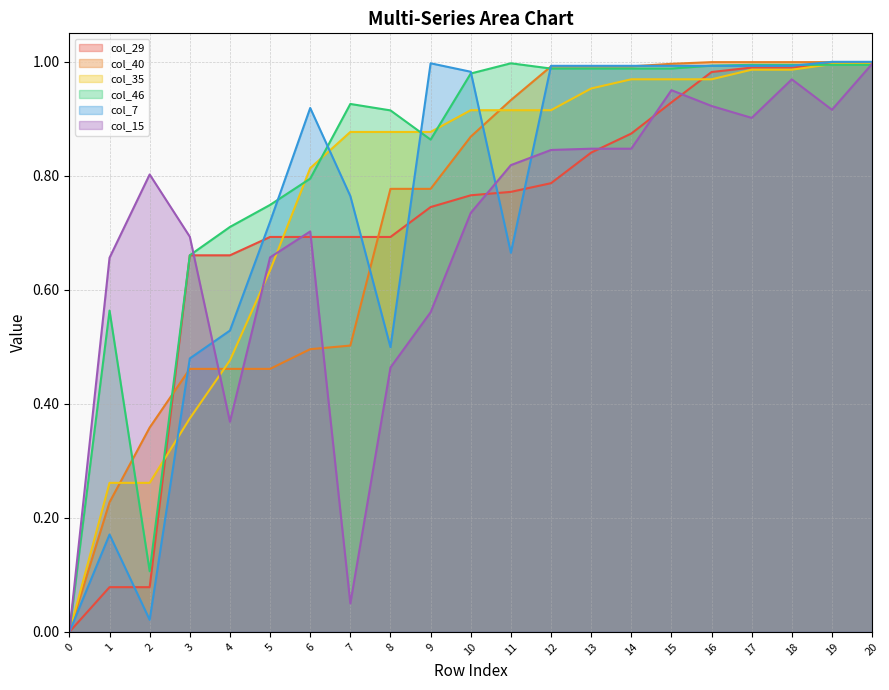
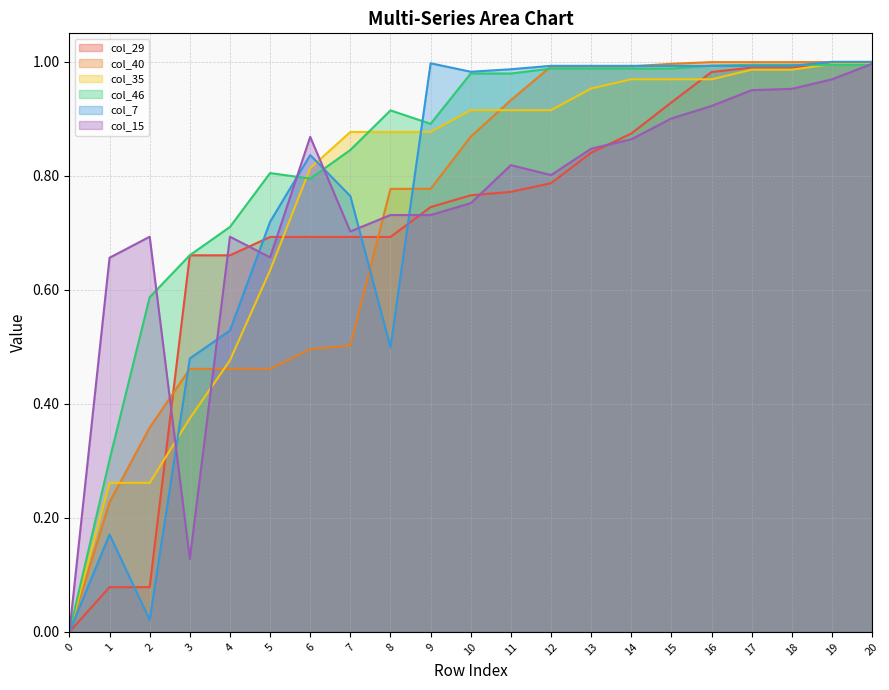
col_46, 1: 0.56 -> 0.30
col_46, 2: 0.11 -> 0.59
col_15, 2: 0.80 -> 0.69
col_15, 3: 0.69 -> 0.13
col_15, 4: 0.37 -> 0.69
col_46, 5: 0.75 -> 0.80
col_7, 6: 0.92 -> 0.84
col_15, 6: 0.70 -> 0.87
col_46, 7: 0.93 -> 0.85
col_15, 7: 0.05 -> 0.70
col_15, 8: 0.46 -> 0.73
col_46, 9: 0.86 -> 0.89
col_15, 9: 0.56 -> 0.73
col_15, 10: 0.74 -> 0.75
col_46, 11: 1.00 -> 0.98
col_7, 11: 0.67 -> 0.99
col_15, 12: 0.85 -> 0.80
col_15, 14: 0.85 -> 0.86
col_15, 15: 0.95 -> 0.90
col_15, 17: 0.90 -> 0.95
col_15, 18: 0.97 -> 0.95
col_15, 19: 0.92 -> 0.97
